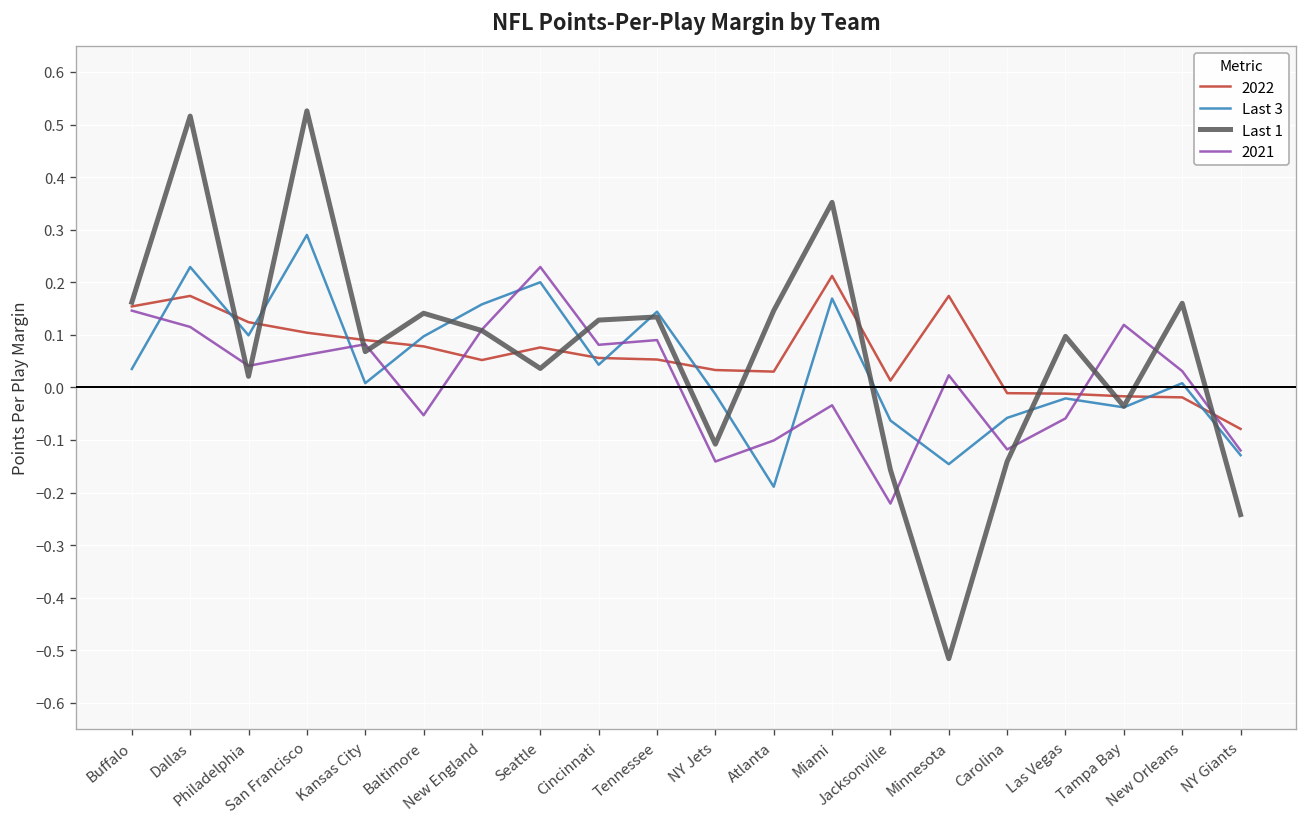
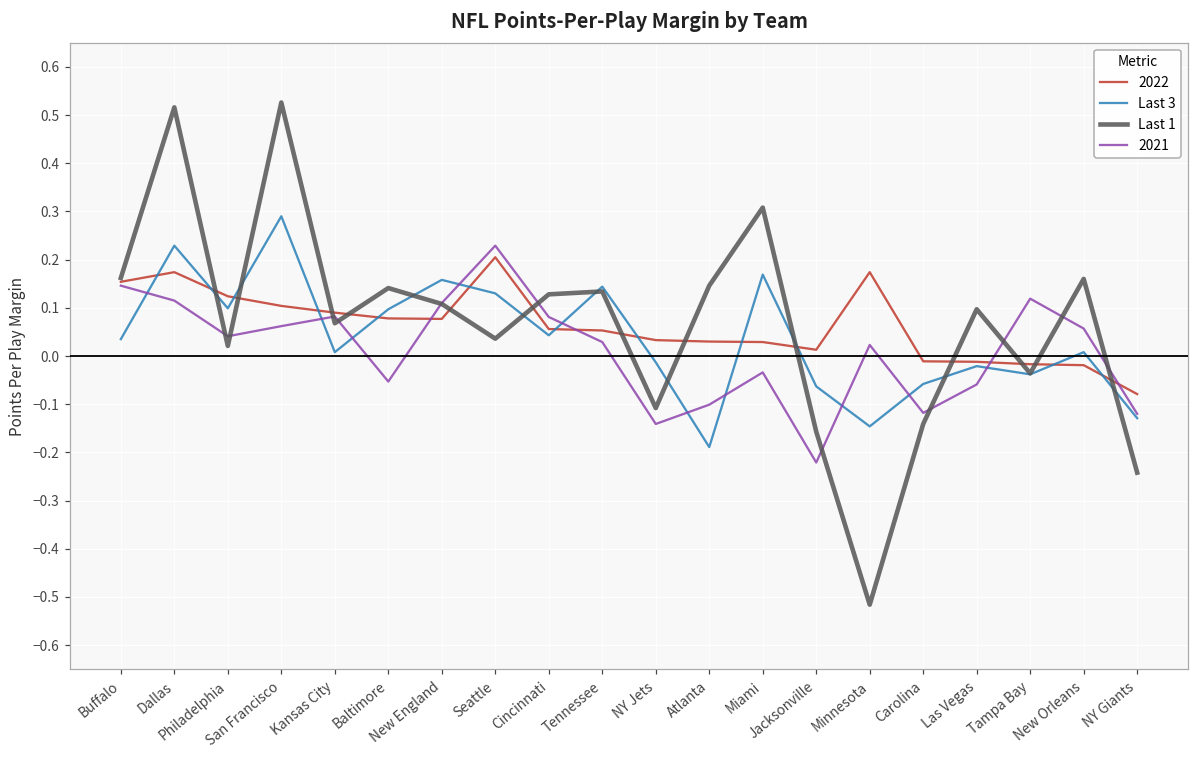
2022, New England: 0.05 -> 0.08
2022, Seattle: 0.08 -> 0.21
Last 3, Seattle: 0.20 -> 0.13
2021, Tennessee: 0.09 -> 0.03
2022, Miami: 0.21 -> 0.03
Last 1, Miami: 0.35 -> 0.31
2021, New Orleans: 0.03 -> 0.06
